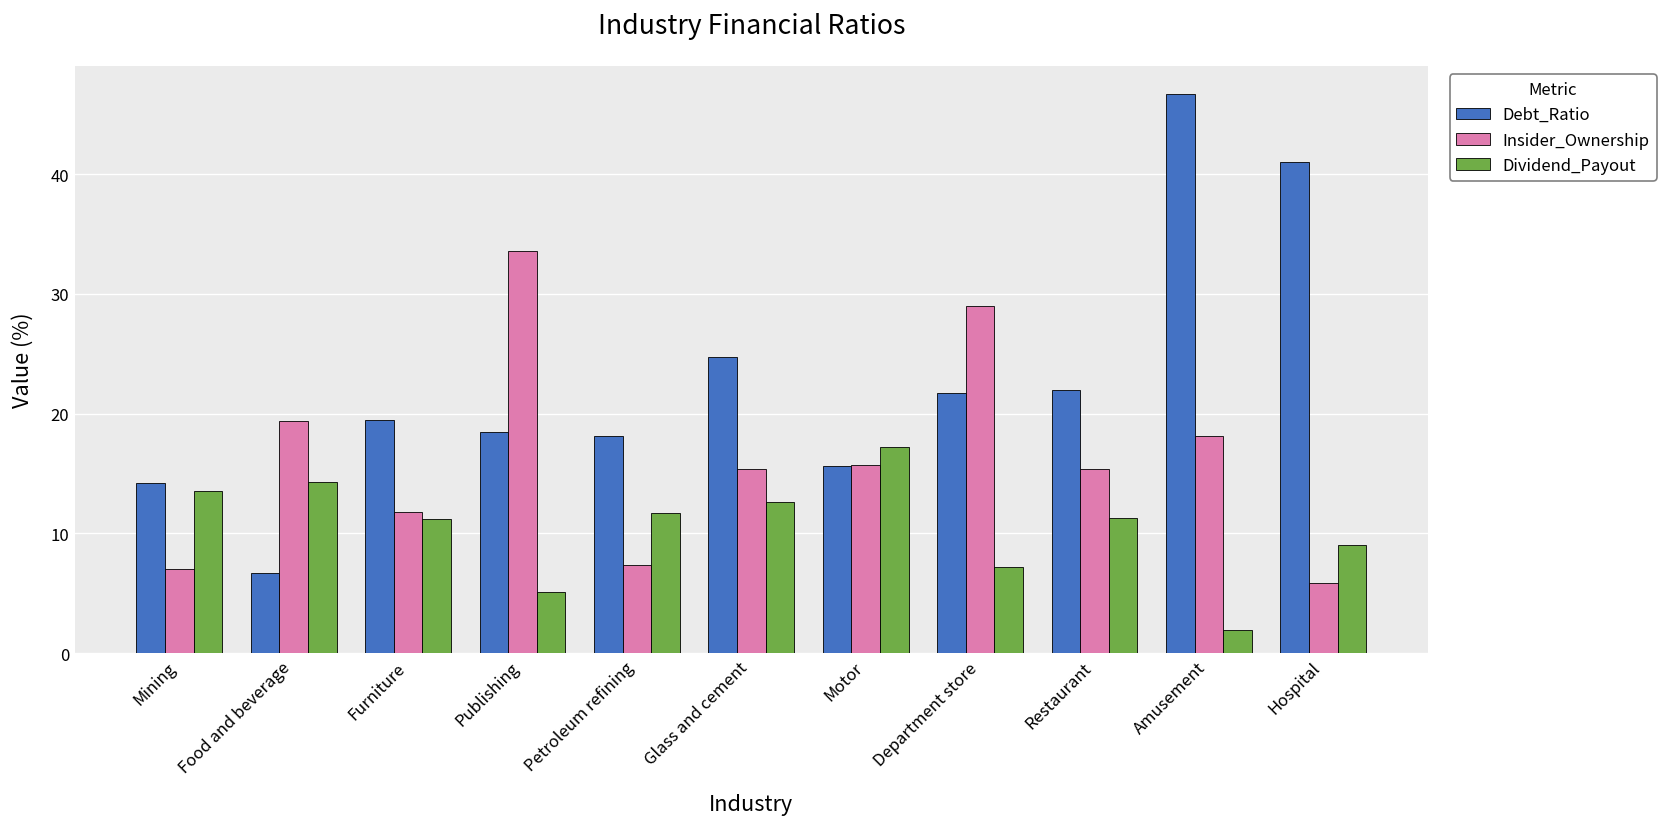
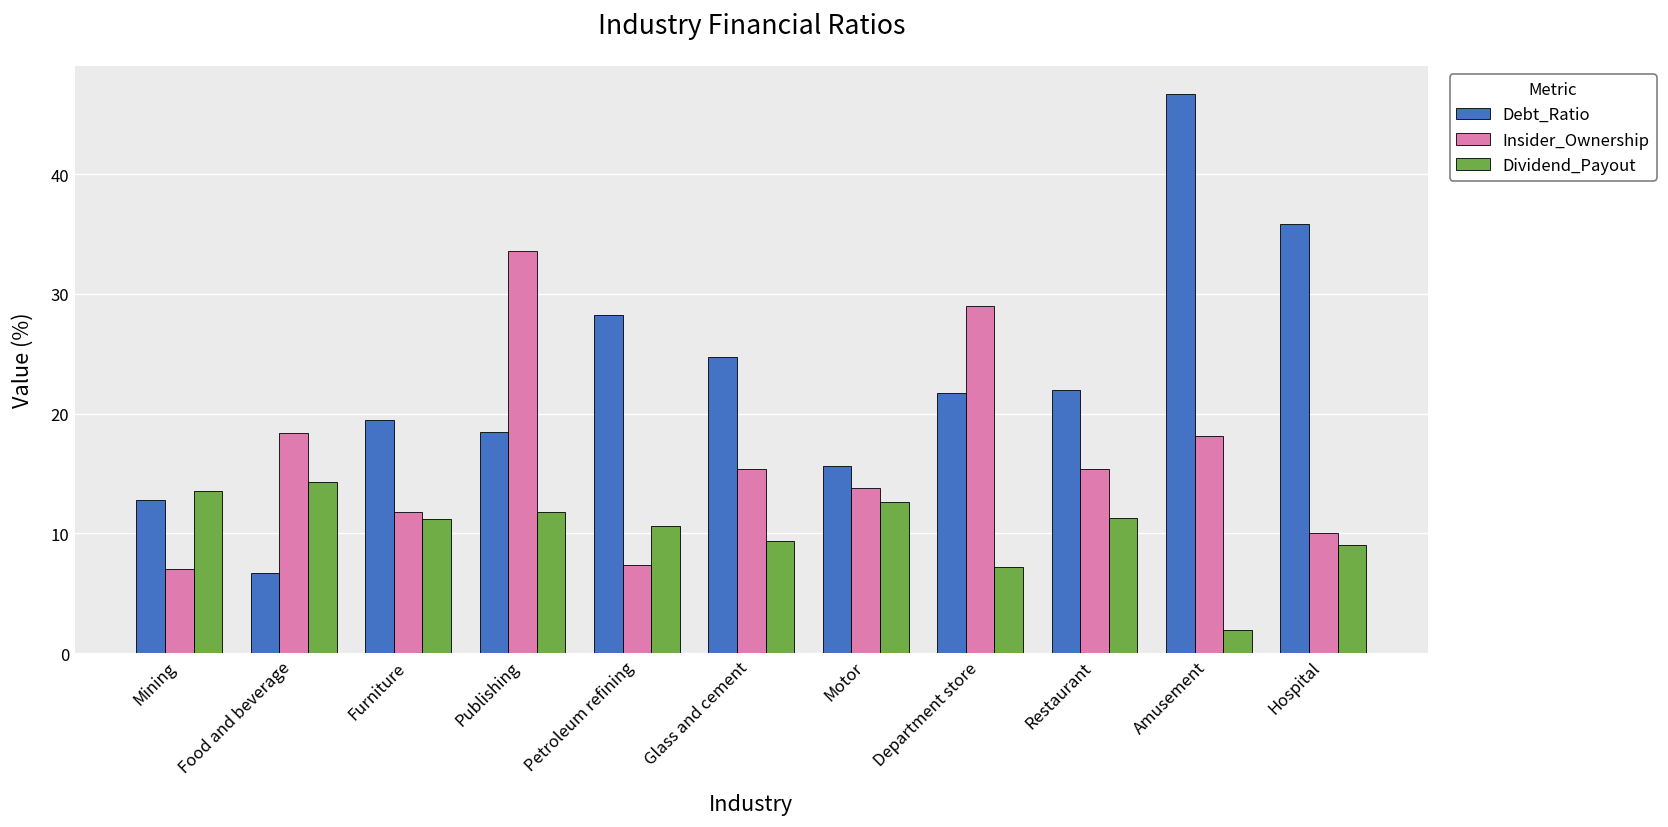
Debt_Ratio, Mining: 14 -> 13
Insider_Ownership, Food and beverage: 19 -> 18
Dividend_Payout, Publishing: 5 -> 12
Debt_Ratio, Petroleum refining: 18 -> 28
Dividend_Payout, Petroleum refining: 12 -> 11
Dividend_Payout, Glass and cement: 13 -> 9
Insider_Ownership, Motor: 16 -> 14
Dividend_Payout, Motor: 17 -> 13
Debt_Ratio, Hospital: 41 -> 36
Insider_Ownership, Hospital: 6 -> 10
